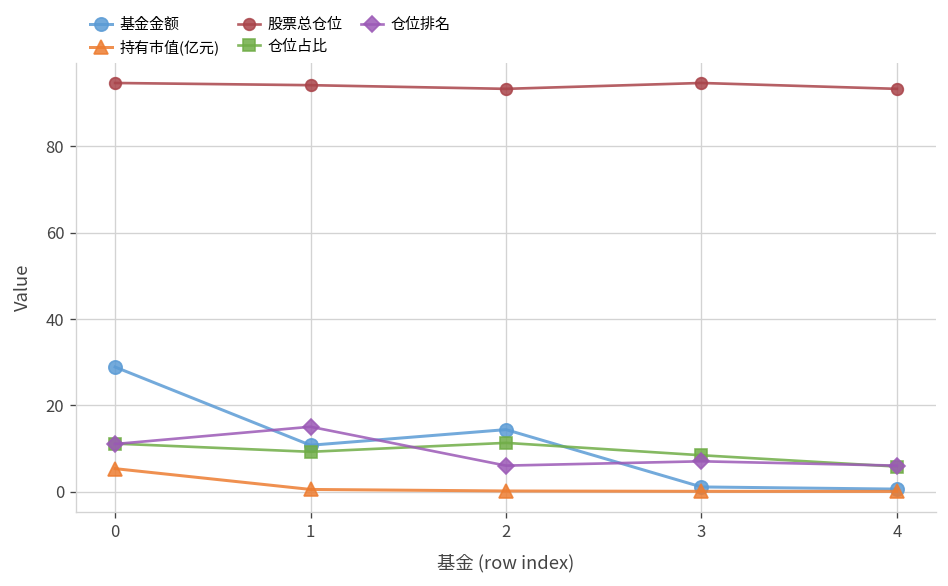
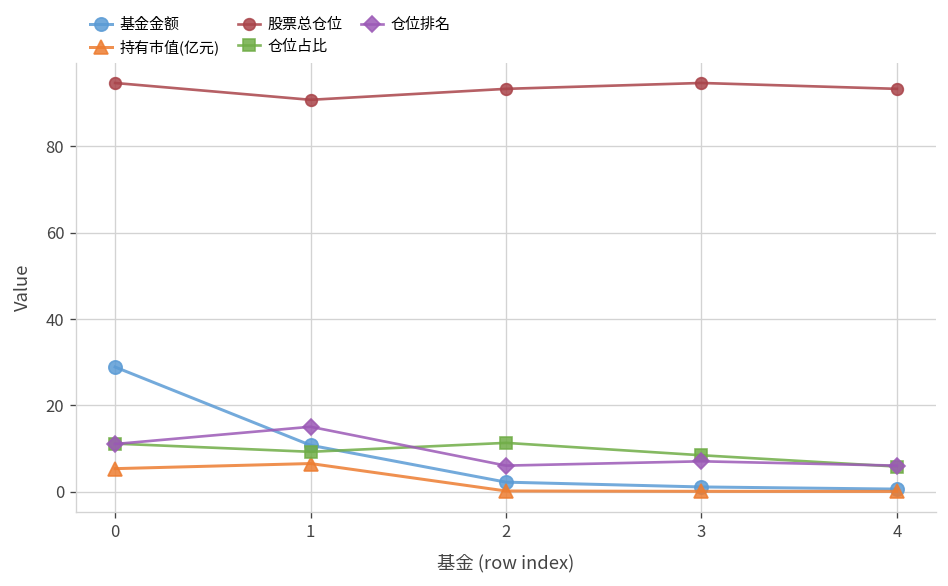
持有市值(亿元), 1: 0 -> 6
股票总仓位, 1: 94 -> 91
基金金额, 2: 14 -> 2
